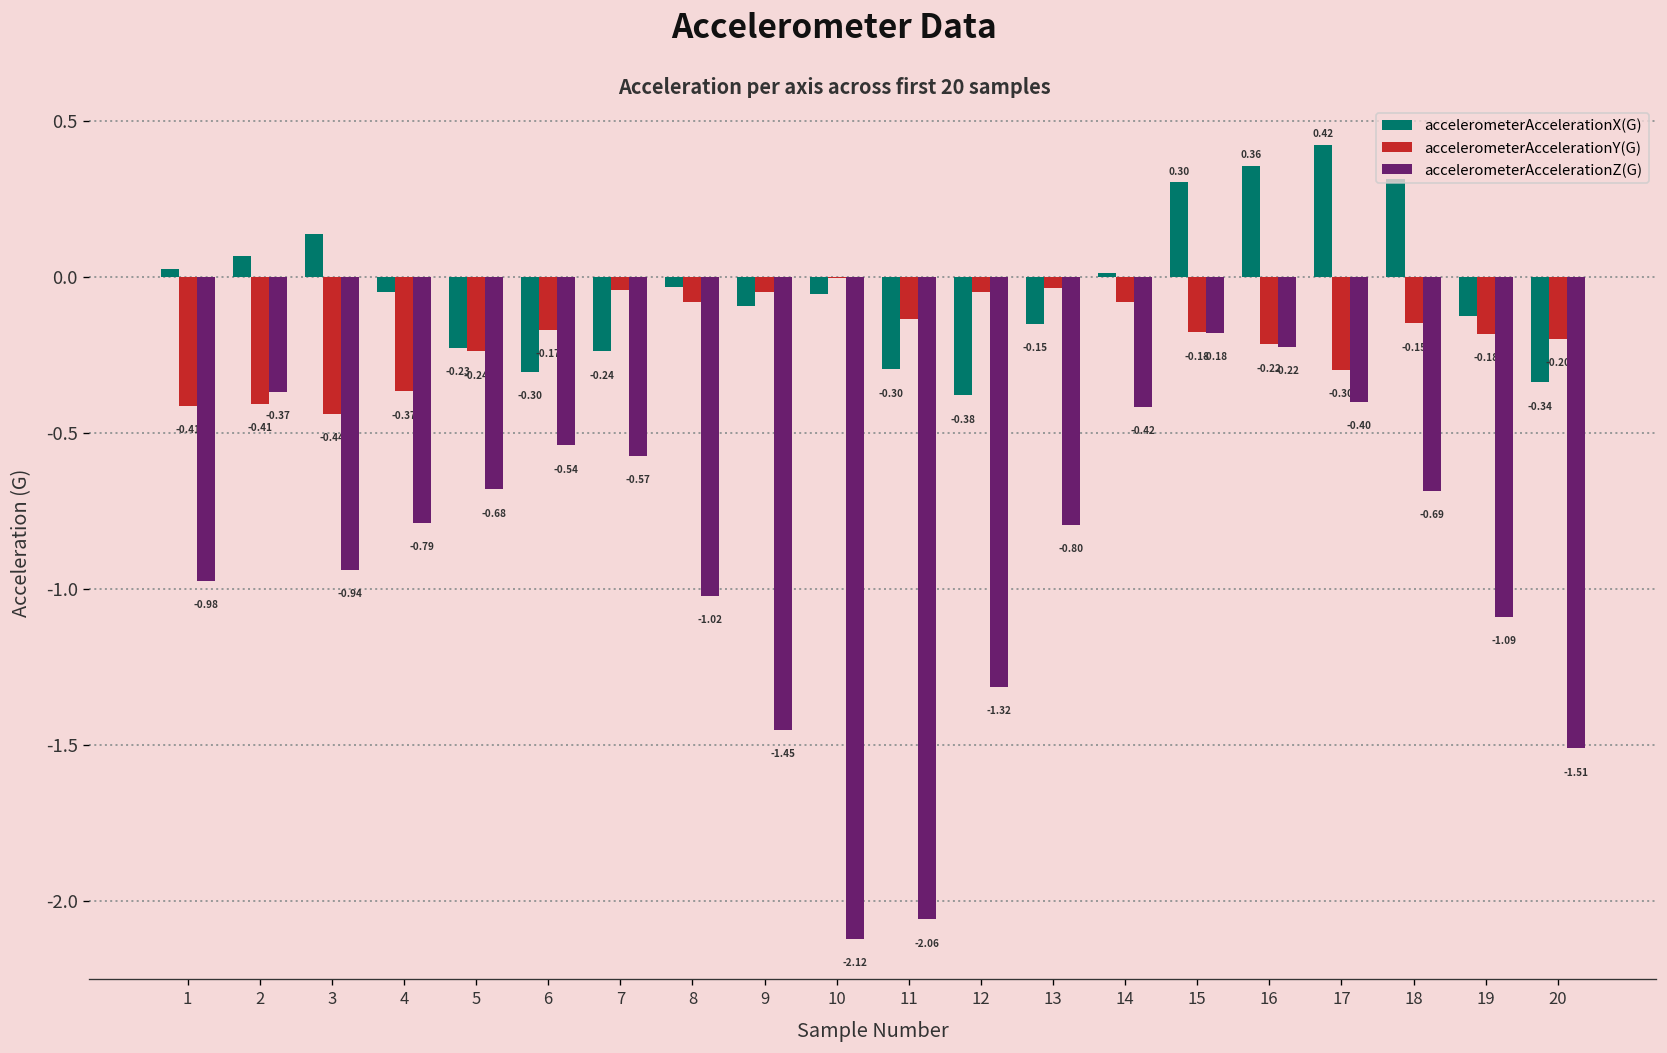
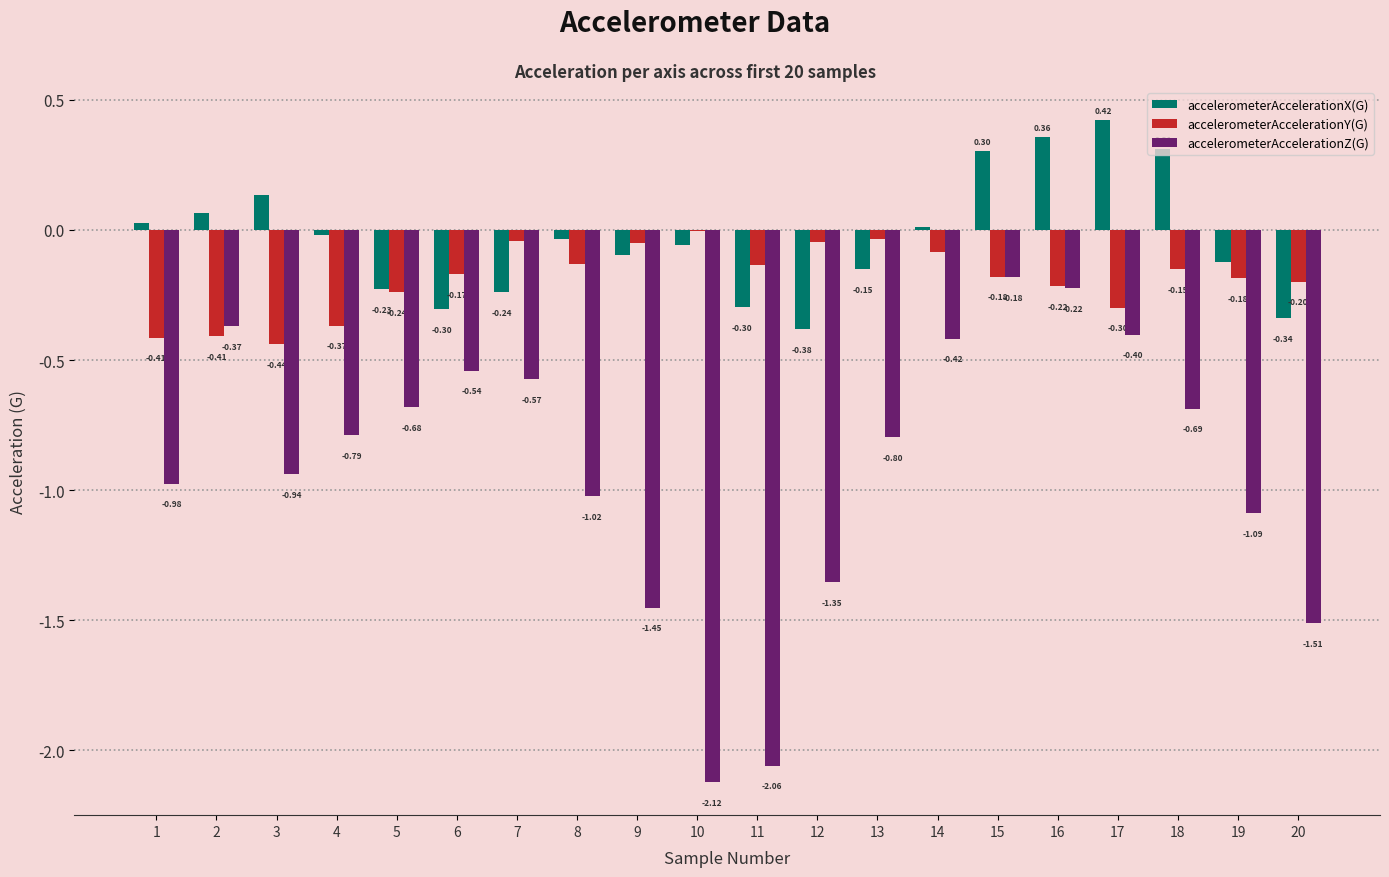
accelerometerAccelerationX(G), 4: -0.05 -> -0.02
accelerometerAccelerationY(G), 8: -0.08 -> -0.13
accelerometerAccelerationZ(G), 12: -1.32 -> -1.35
